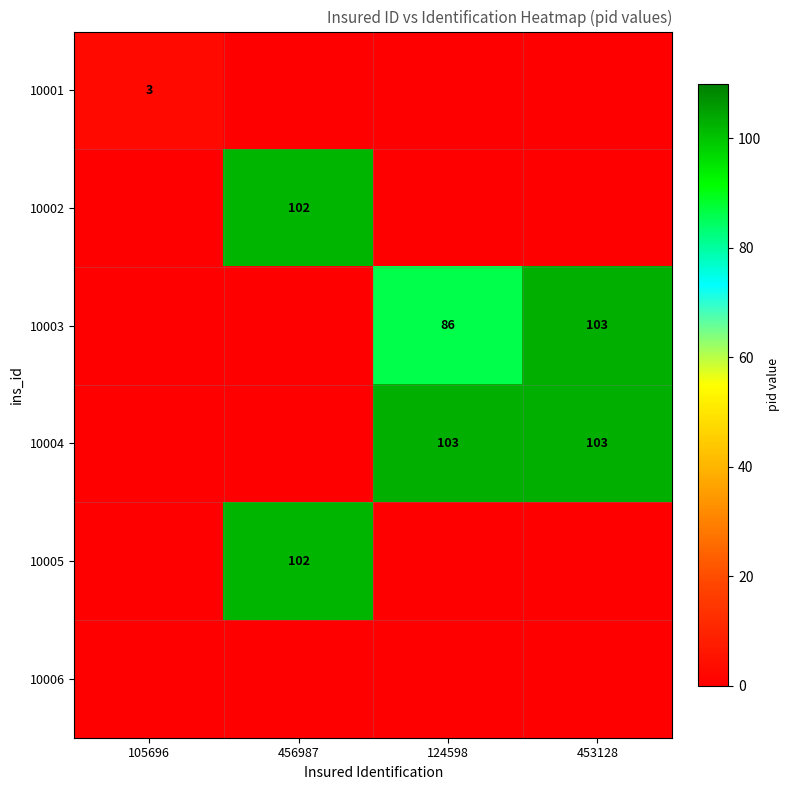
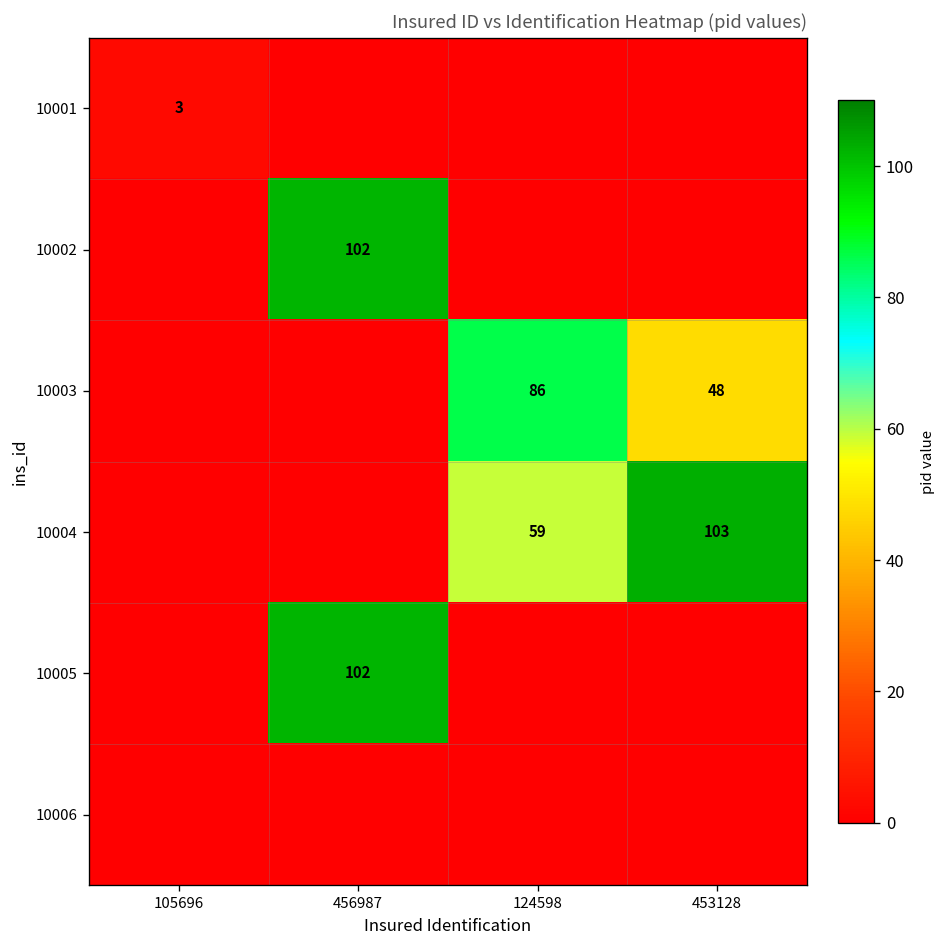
10003, 453128: 103 -> 48
10004, 124598: 103 -> 59
